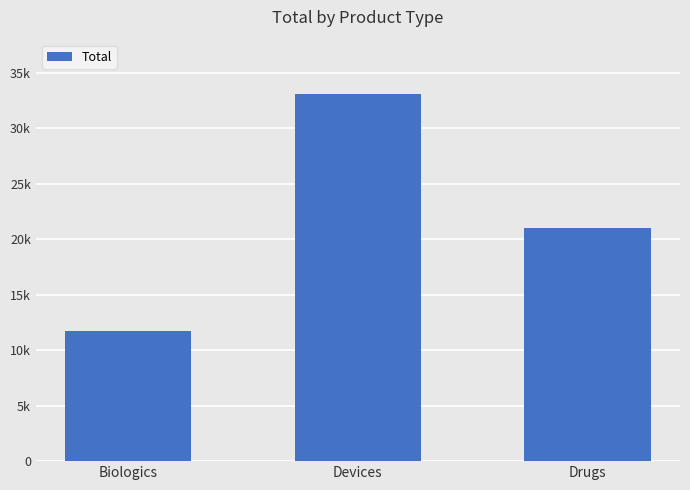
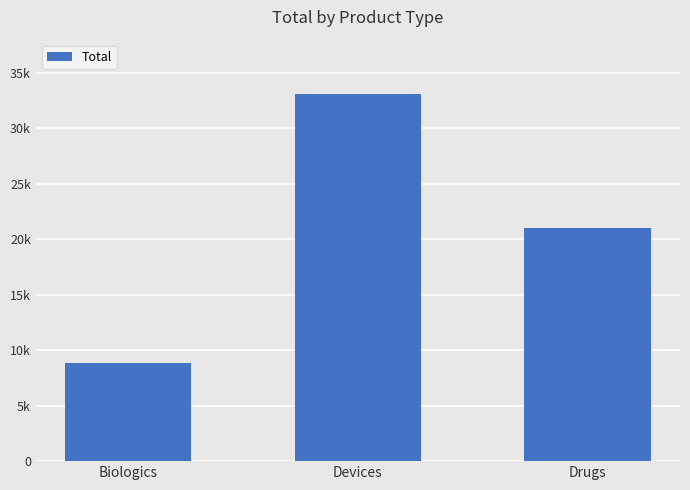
Biologics: 11700 -> 8800
